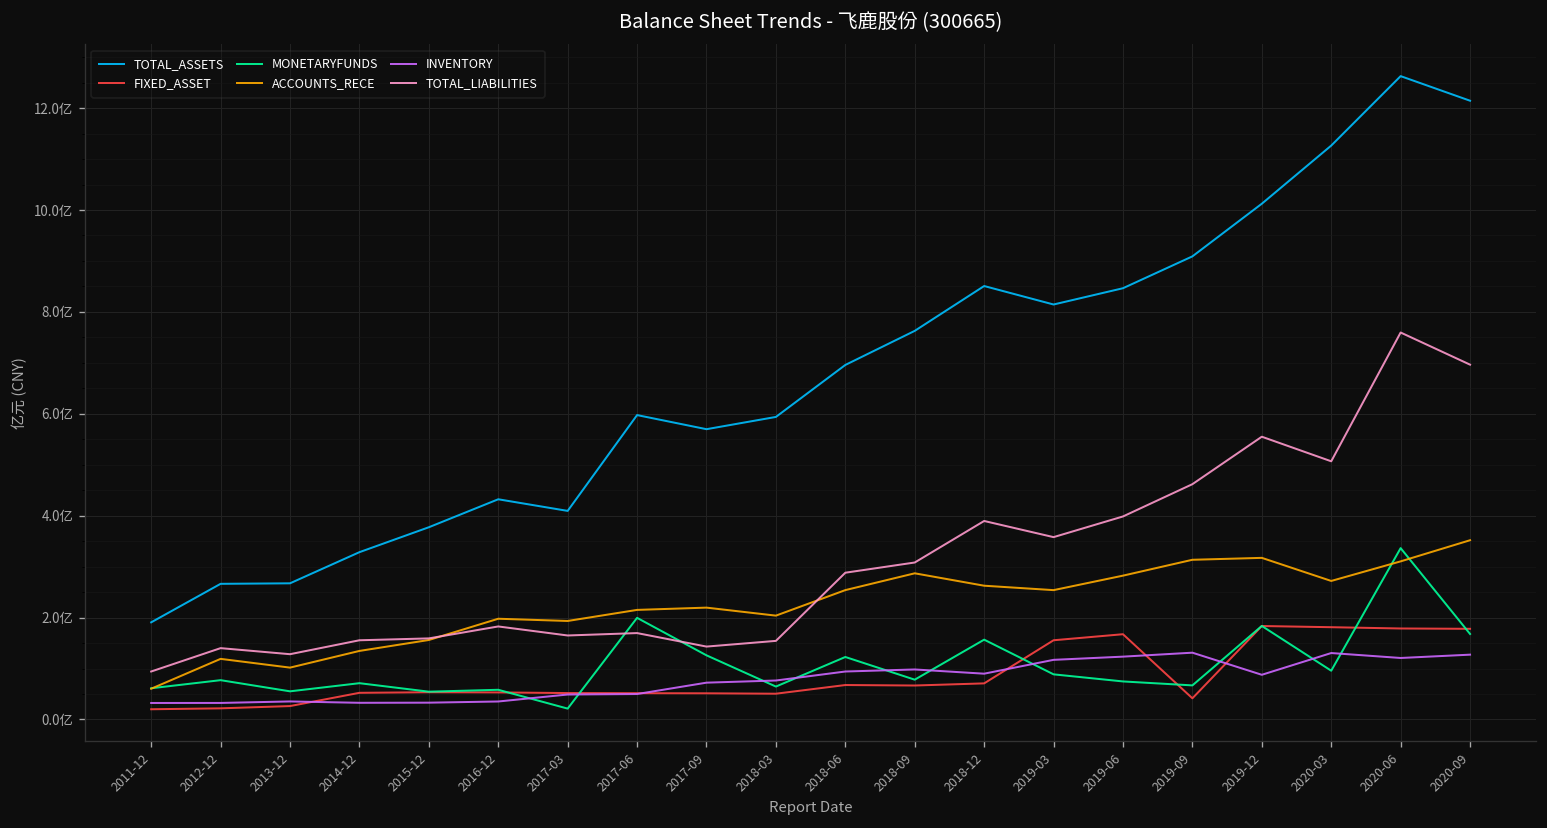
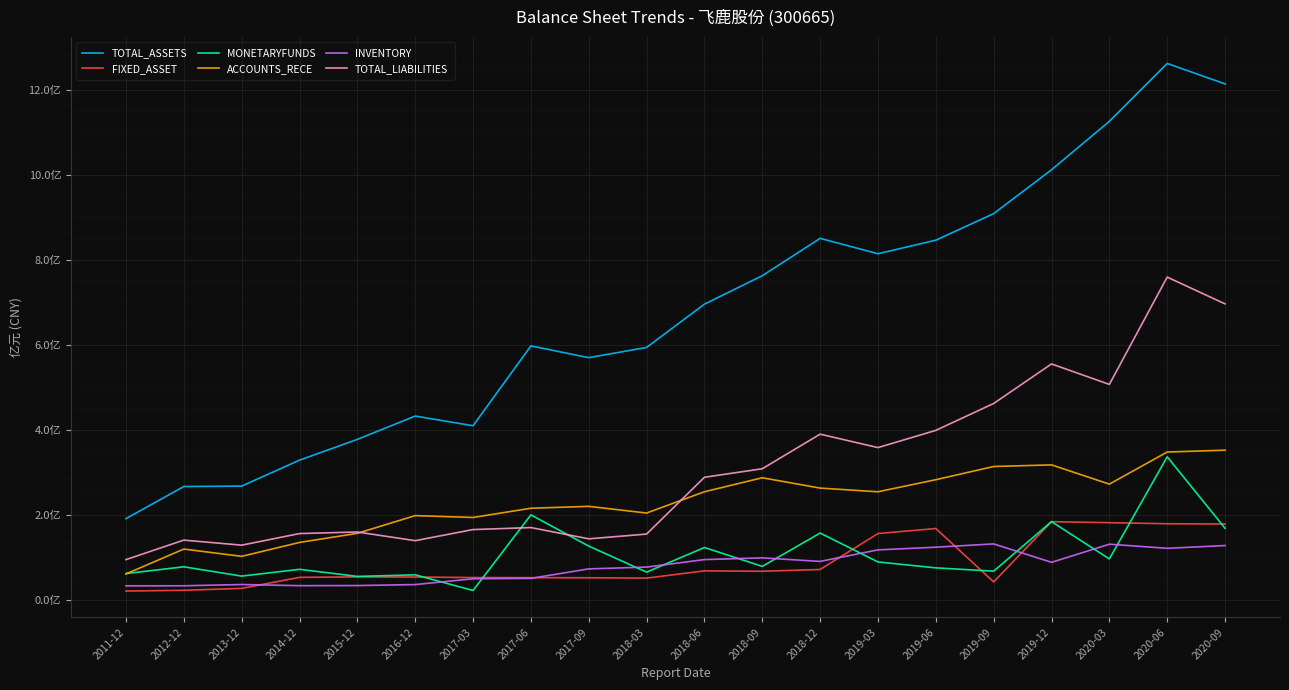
TOTAL_LIABILITIES, 2016-12: 1.8亿 -> 1.4亿
ACCOUNTS_RECE, 2020-06: 3.1亿 -> 3.5亿
